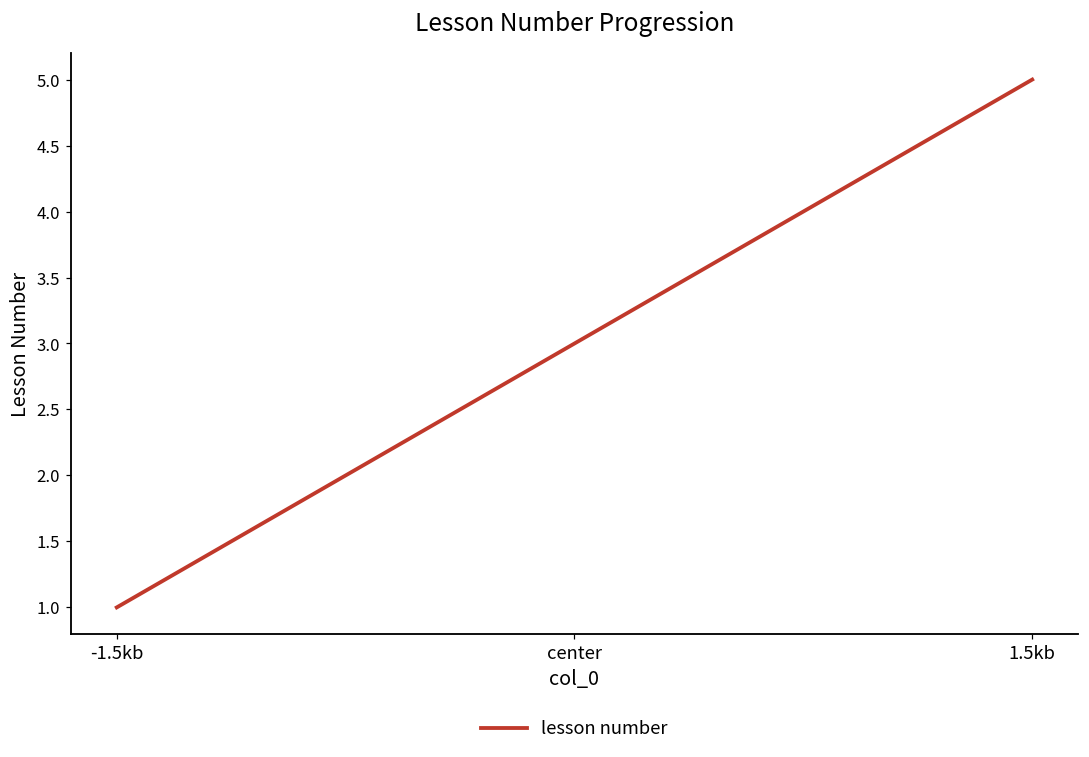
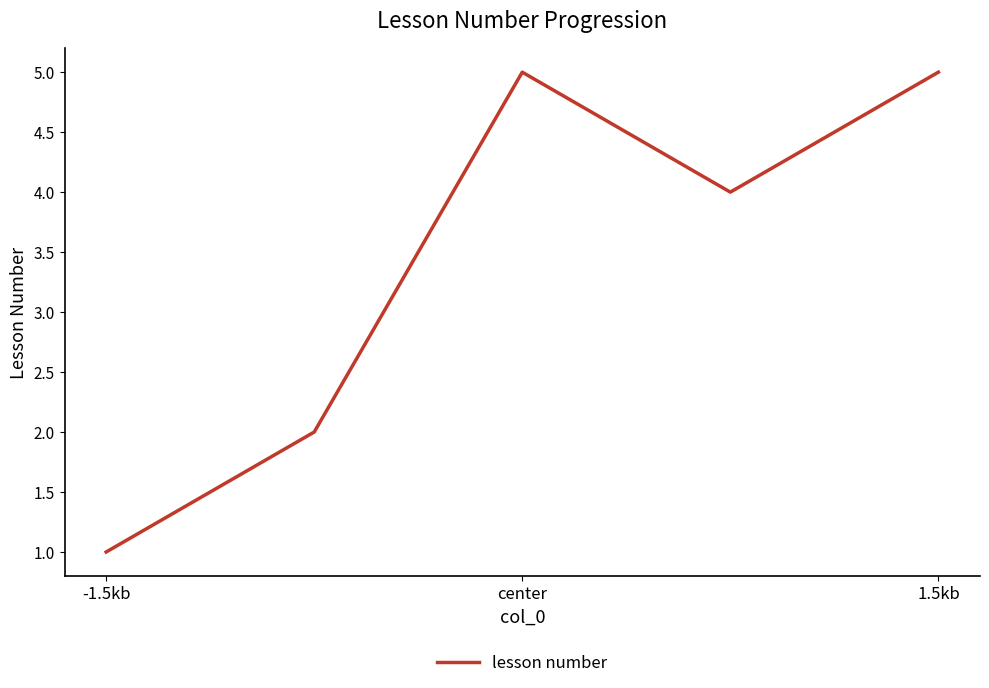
center: 3 -> 5
